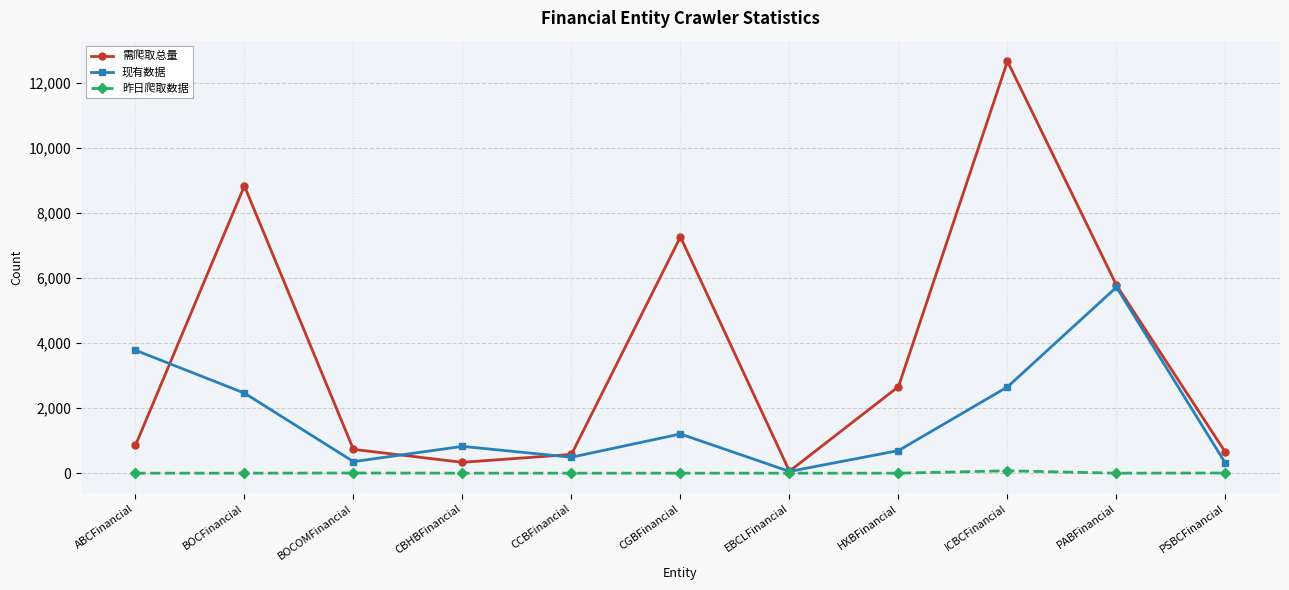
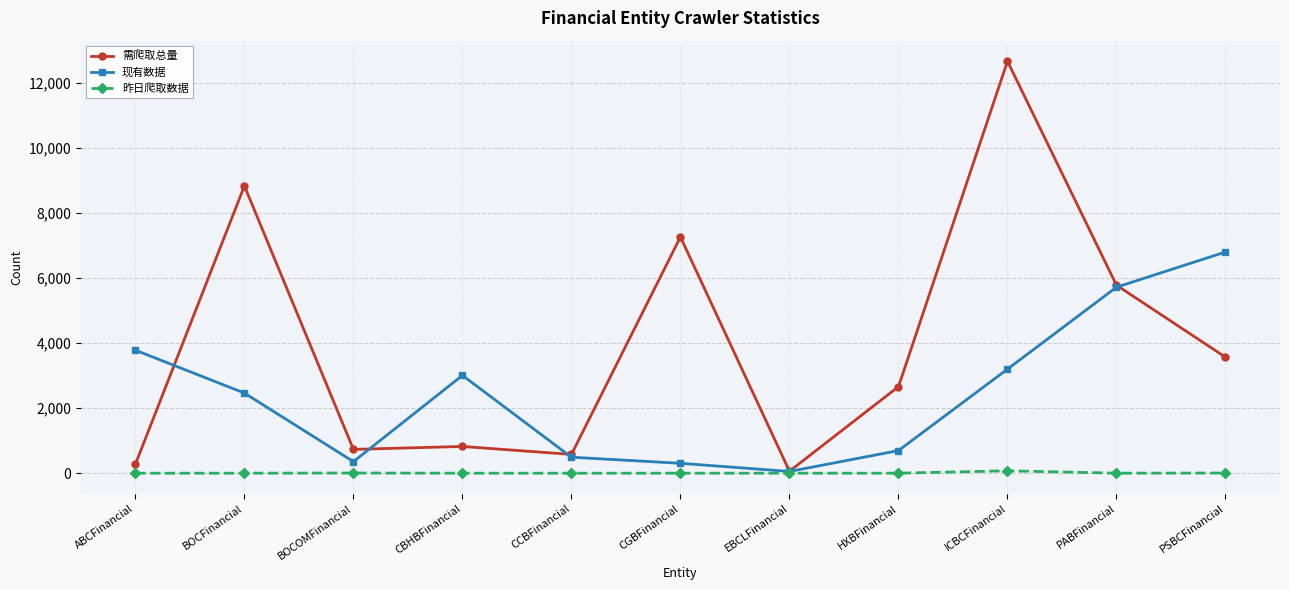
需爬取总量, ABCFinancial: 900 -> 300
需爬取总量, CBHBFinancial: 300 -> 800
现有数据, CBHBFinancial: 800 -> 3,000
现有数据, CGBFinancial: 1,200 -> 300
现有数据, ICBCFinancial: 2,700 -> 3,200
需爬取总量, PSBCFinancial: 600 -> 3,600
现有数据, PSBCFinancial: 300 -> 6,800
